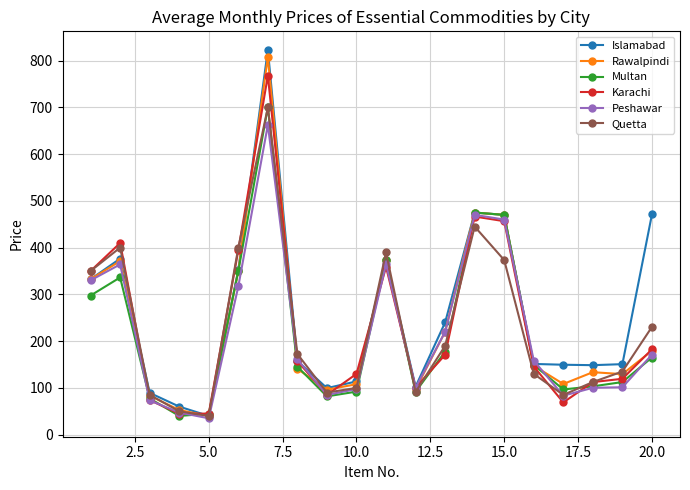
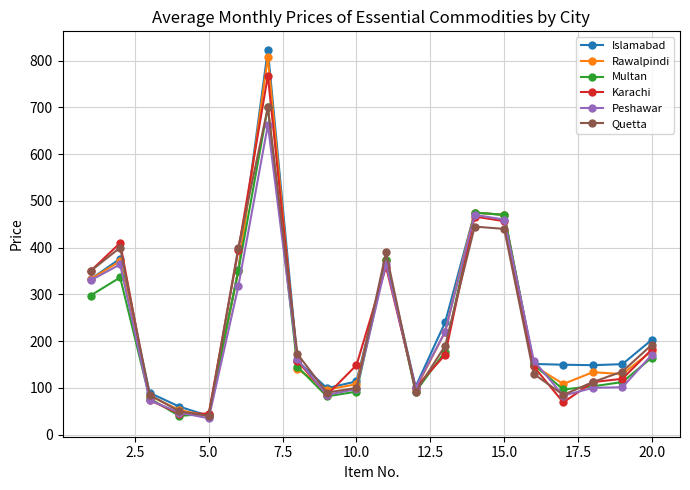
Karachi, 10.0: 130 -> 150
Quetta, 15.0: 370 -> 440
Islamabad, 20.0: 470 -> 200
Quetta, 20.0: 230 -> 190
